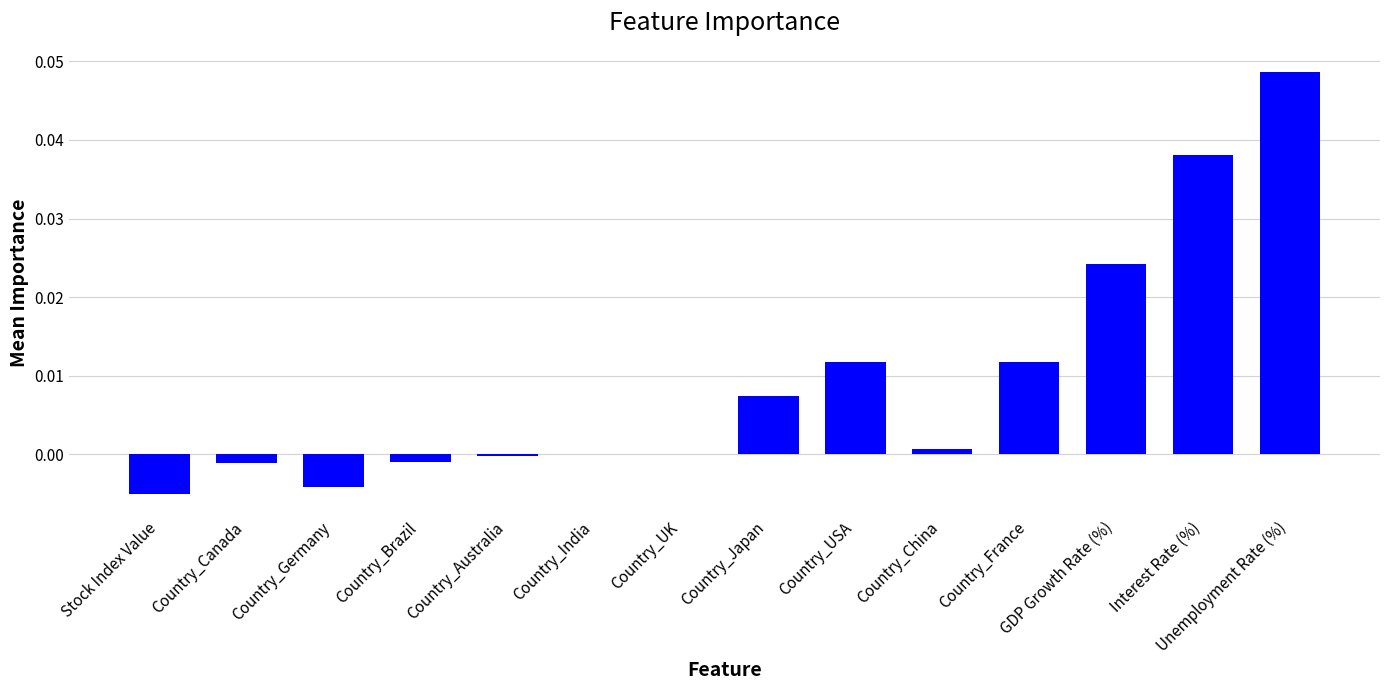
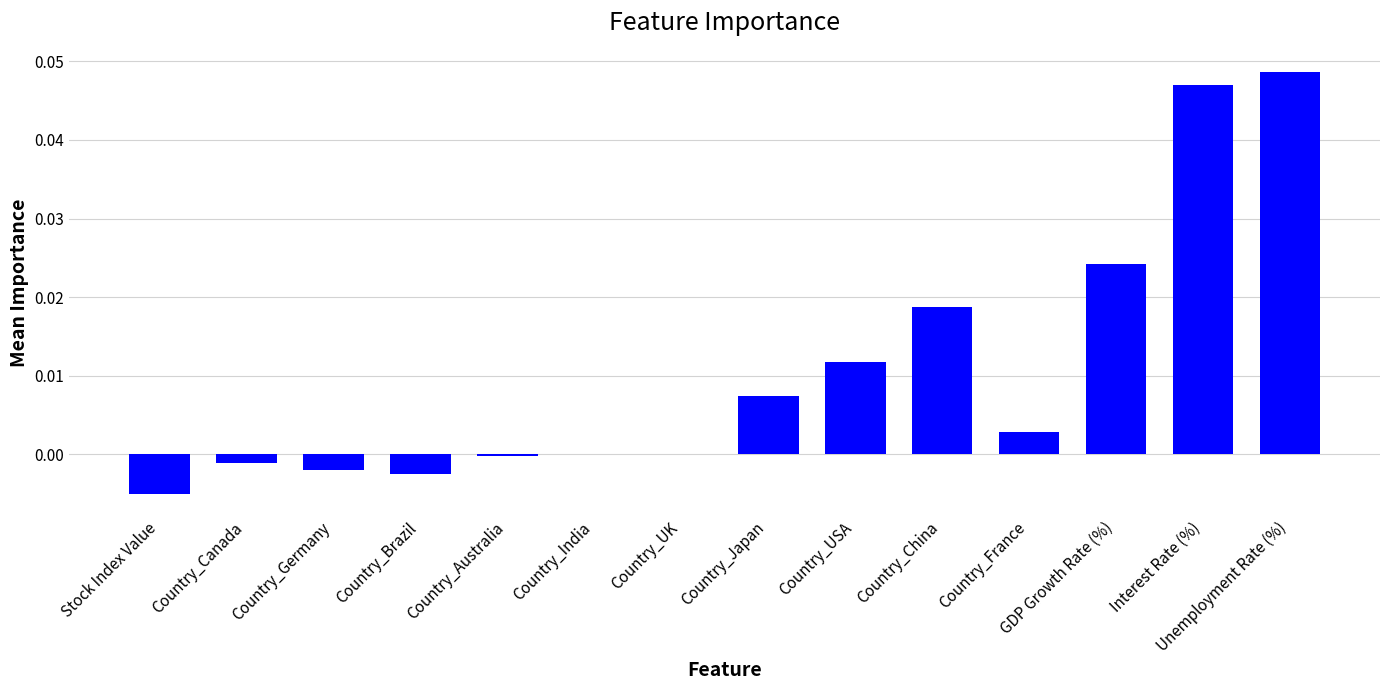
Country_Germany: -0.004 -> -0.002
Country_Brazil: -0.001 -> -0.003
Country_China: 0.001 -> 0.019
Country_France: 0.012 -> 0.003
Interest Rate (%): 0.038 -> 0.047
